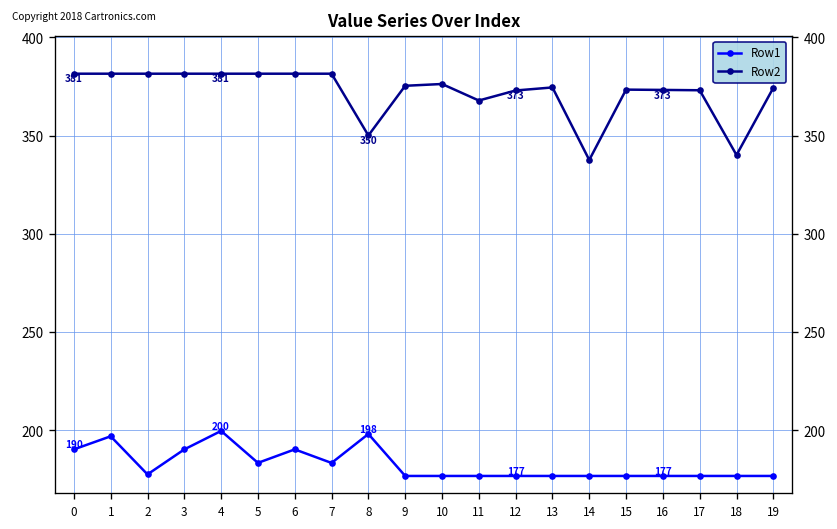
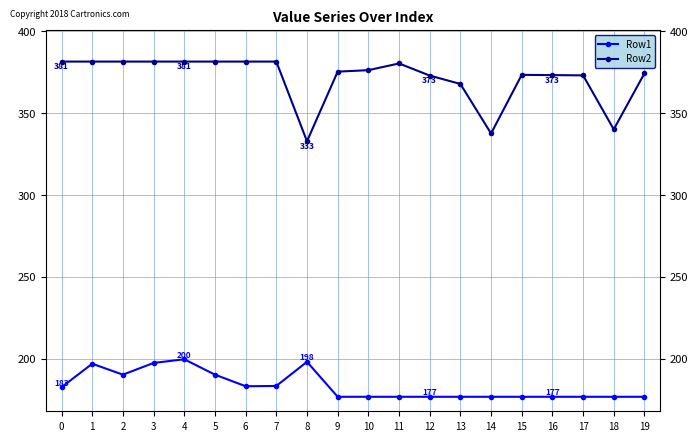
Row1, 0: 190 -> 183
Row1, 2: 178 -> 190
Row1, 3: 190 -> 198
Row1, 5: 184 -> 190
Row1, 6: 190 -> 183
Row2, 8: 350 -> 333
Row2, 11: 368 -> 380
Row2, 13: 374 -> 368
